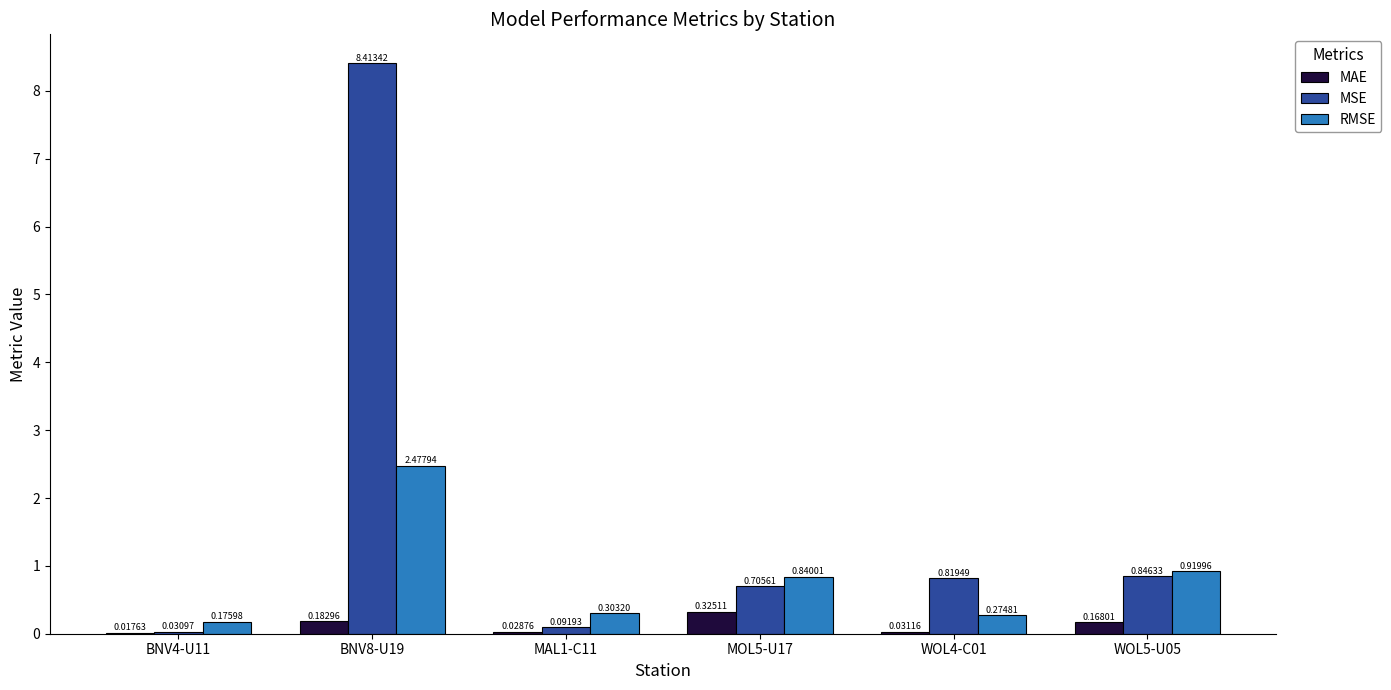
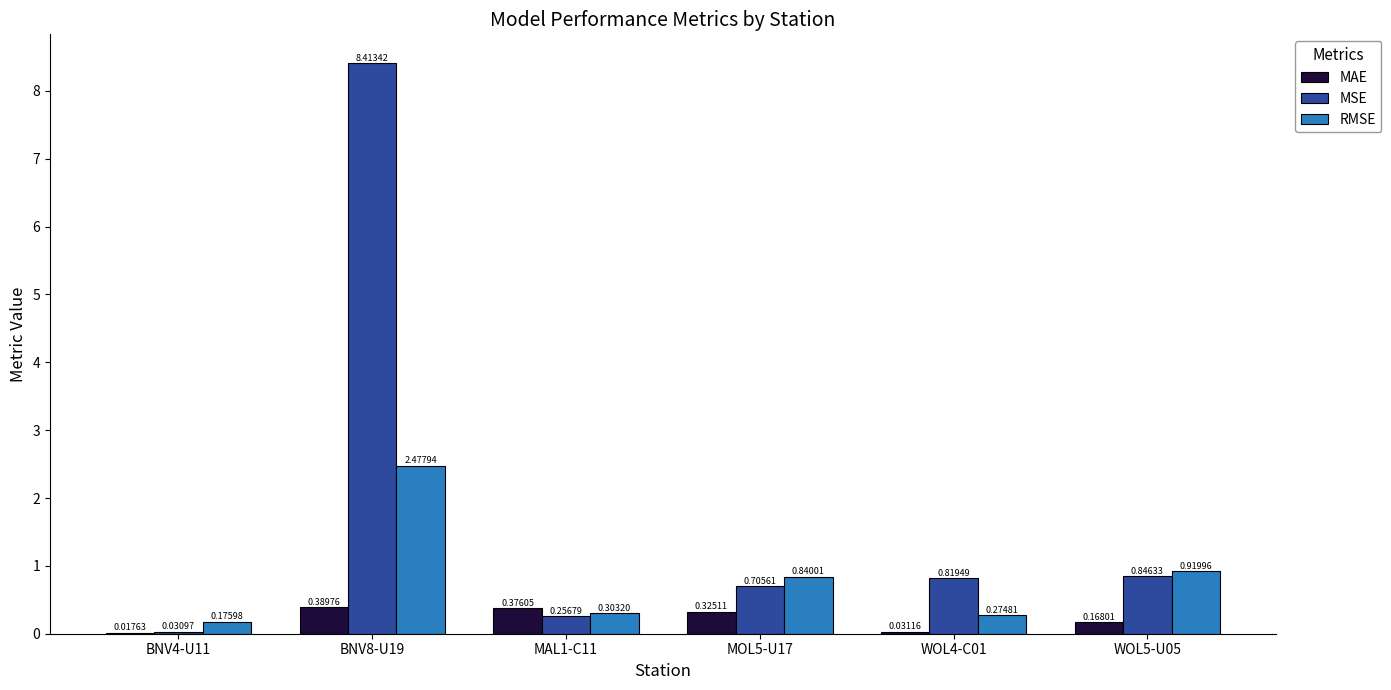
MAE, BNV8-U19: 0.18296 -> 0.38976
MAE, MAL1-C11: 0.02876 -> 0.37605
MSE, MAL1-C11: 0.09193 -> 0.25679
